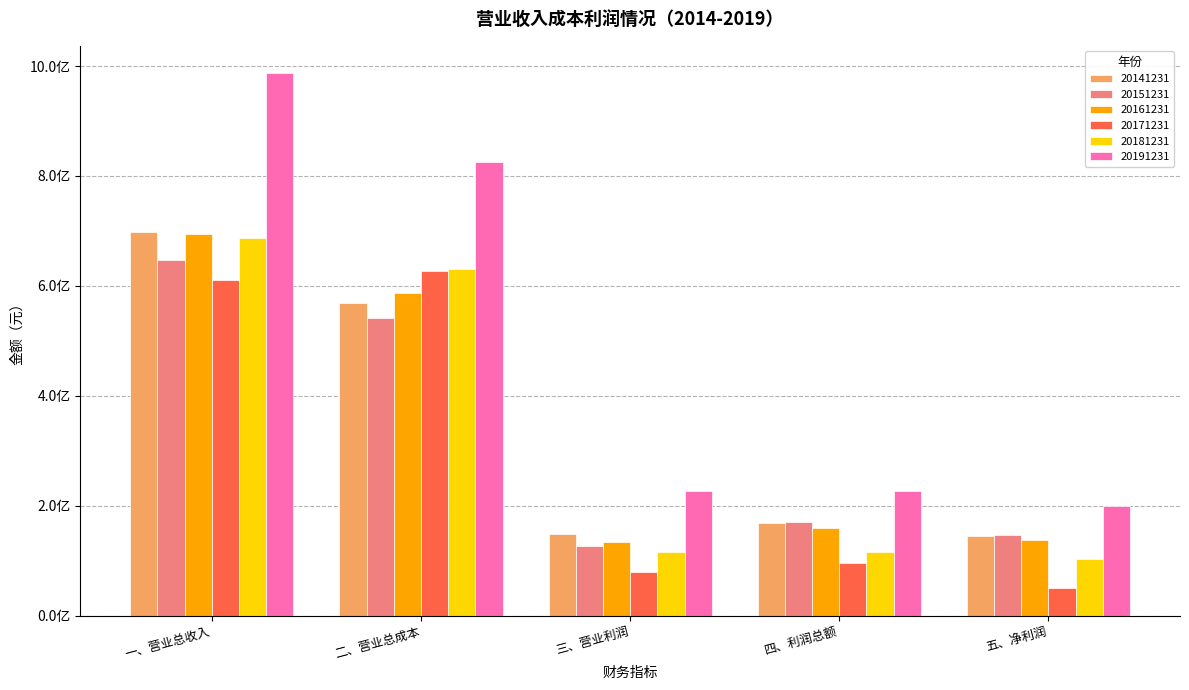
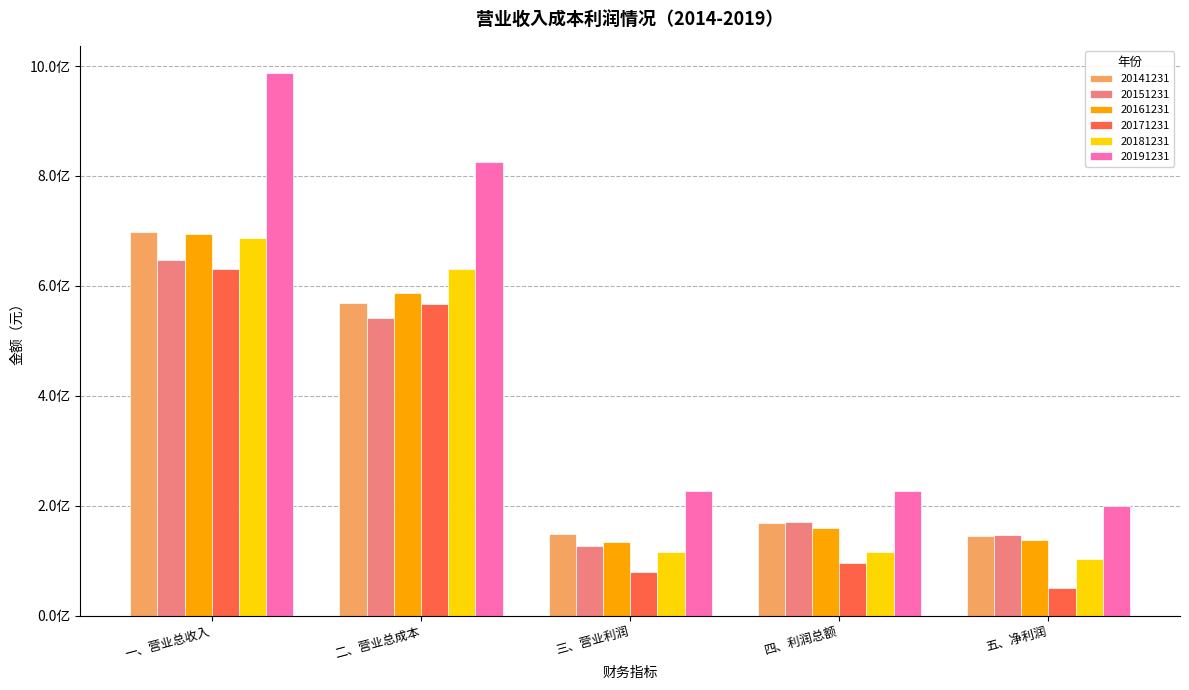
20171231, 一、营业总收入: 6.1亿 -> 6.3亿
20171231, 二、营业总成本: 6.3亿 -> 5.7亿
